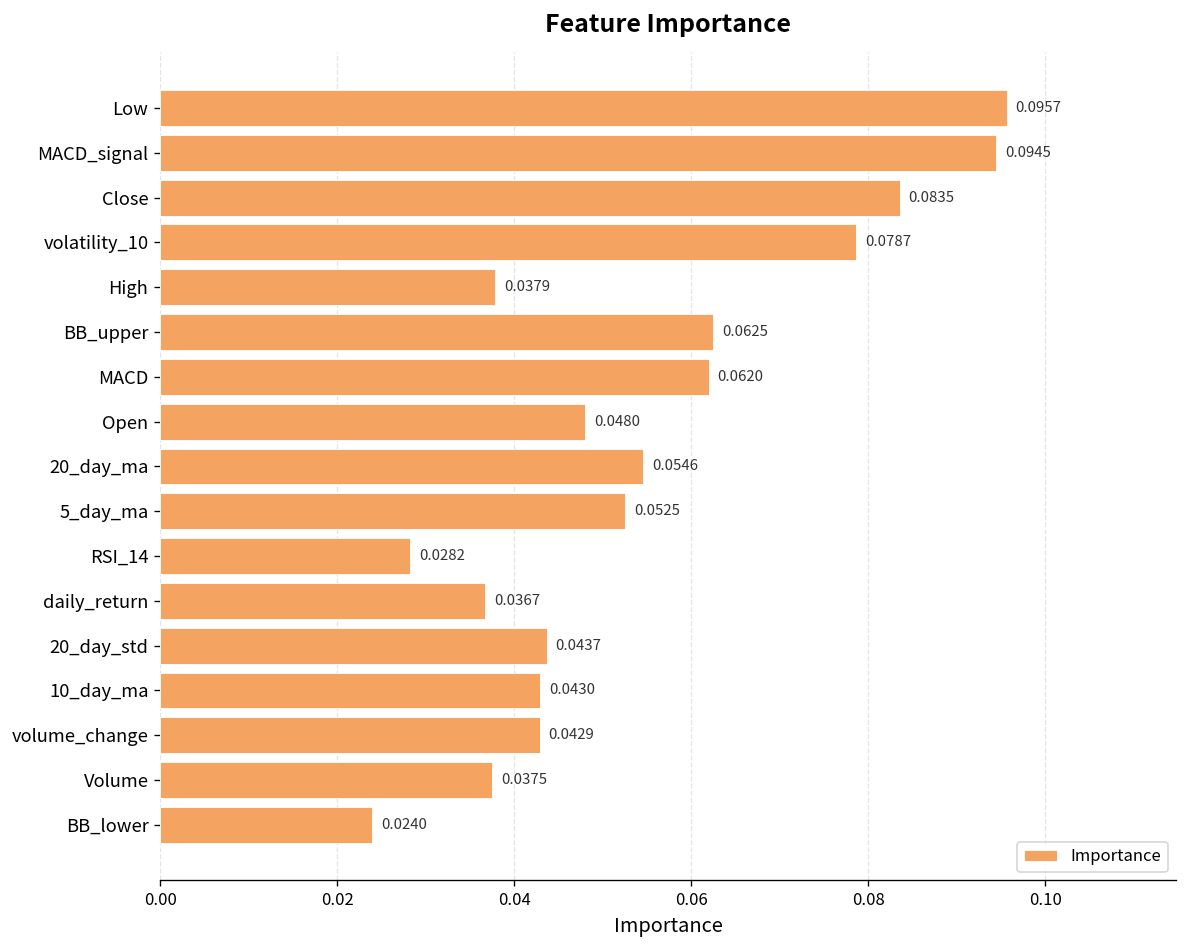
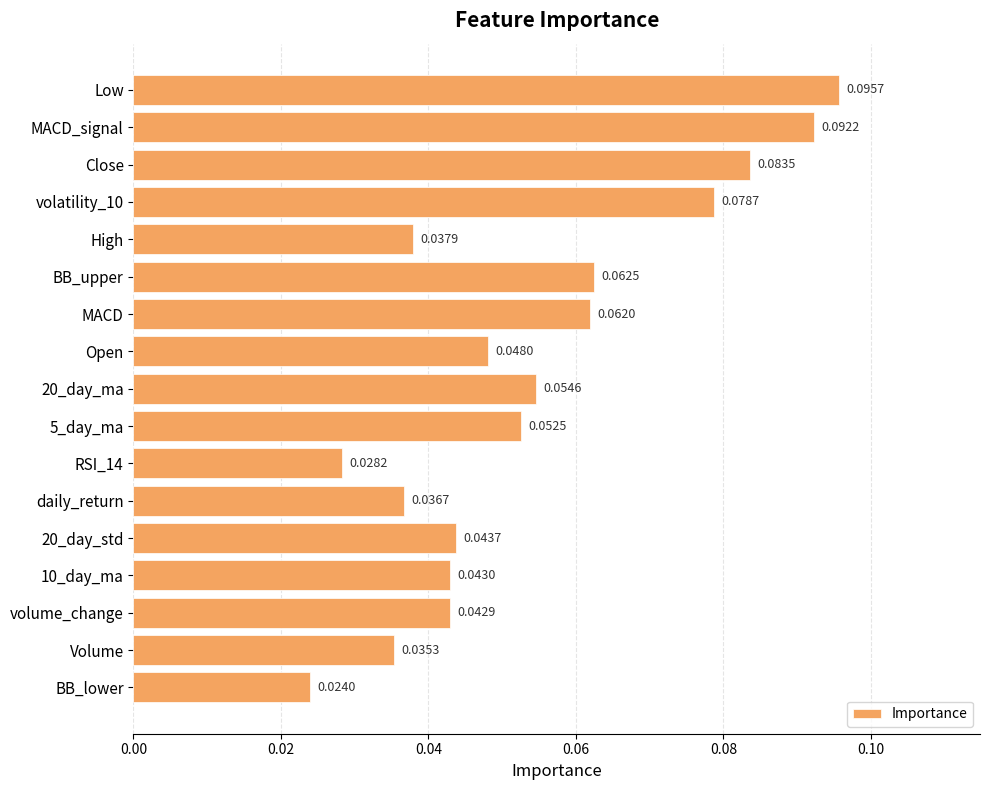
MACD_signal: 0.0945 -> 0.0922
Volume: 0.0375 -> 0.0353
